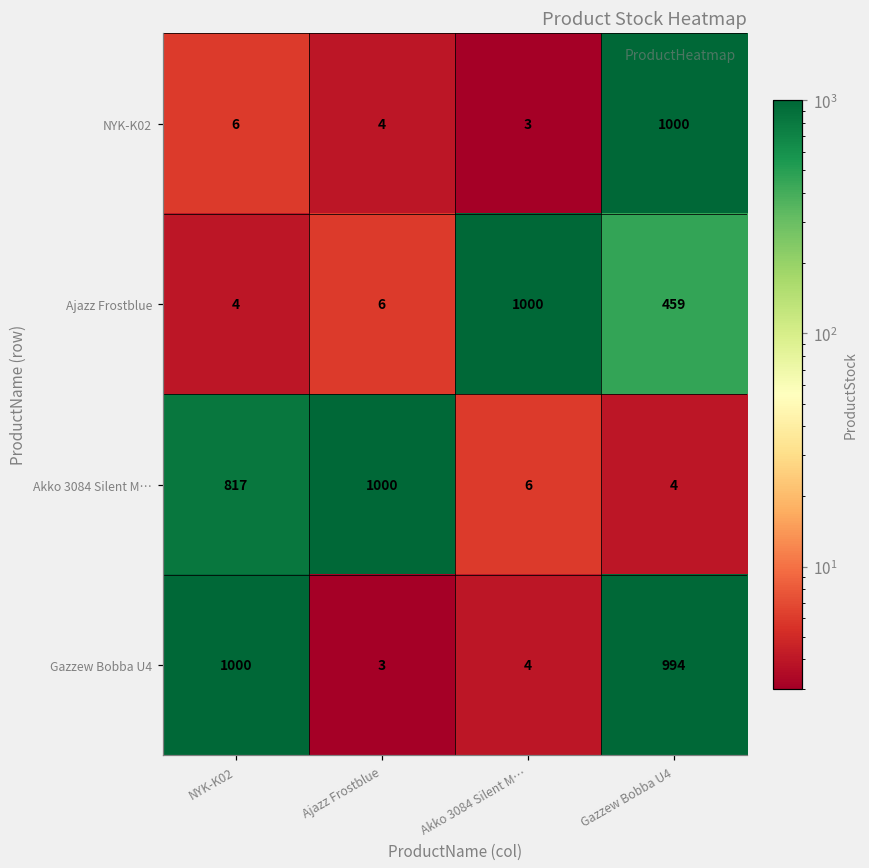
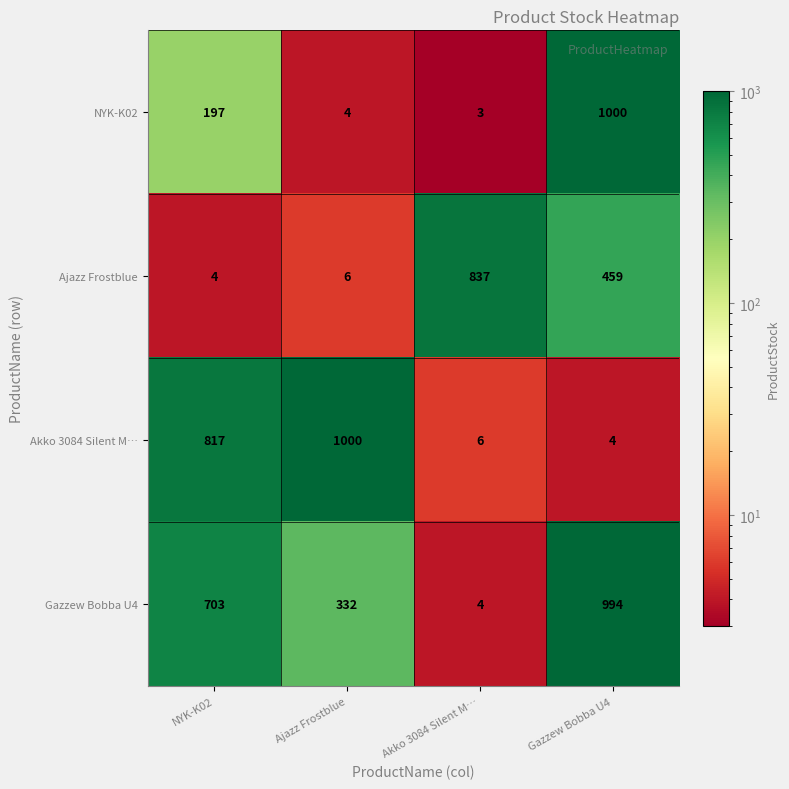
NYK-K02, NYK-K02: 6 -> 197
Ajazz Frostblue, Akko 3084 Silent M…: 1000 -> 837
Gazzew Bobba U4, NYK-K02: 1000 -> 703
Gazzew Bobba U4, Ajazz Frostblue: 3 -> 332
